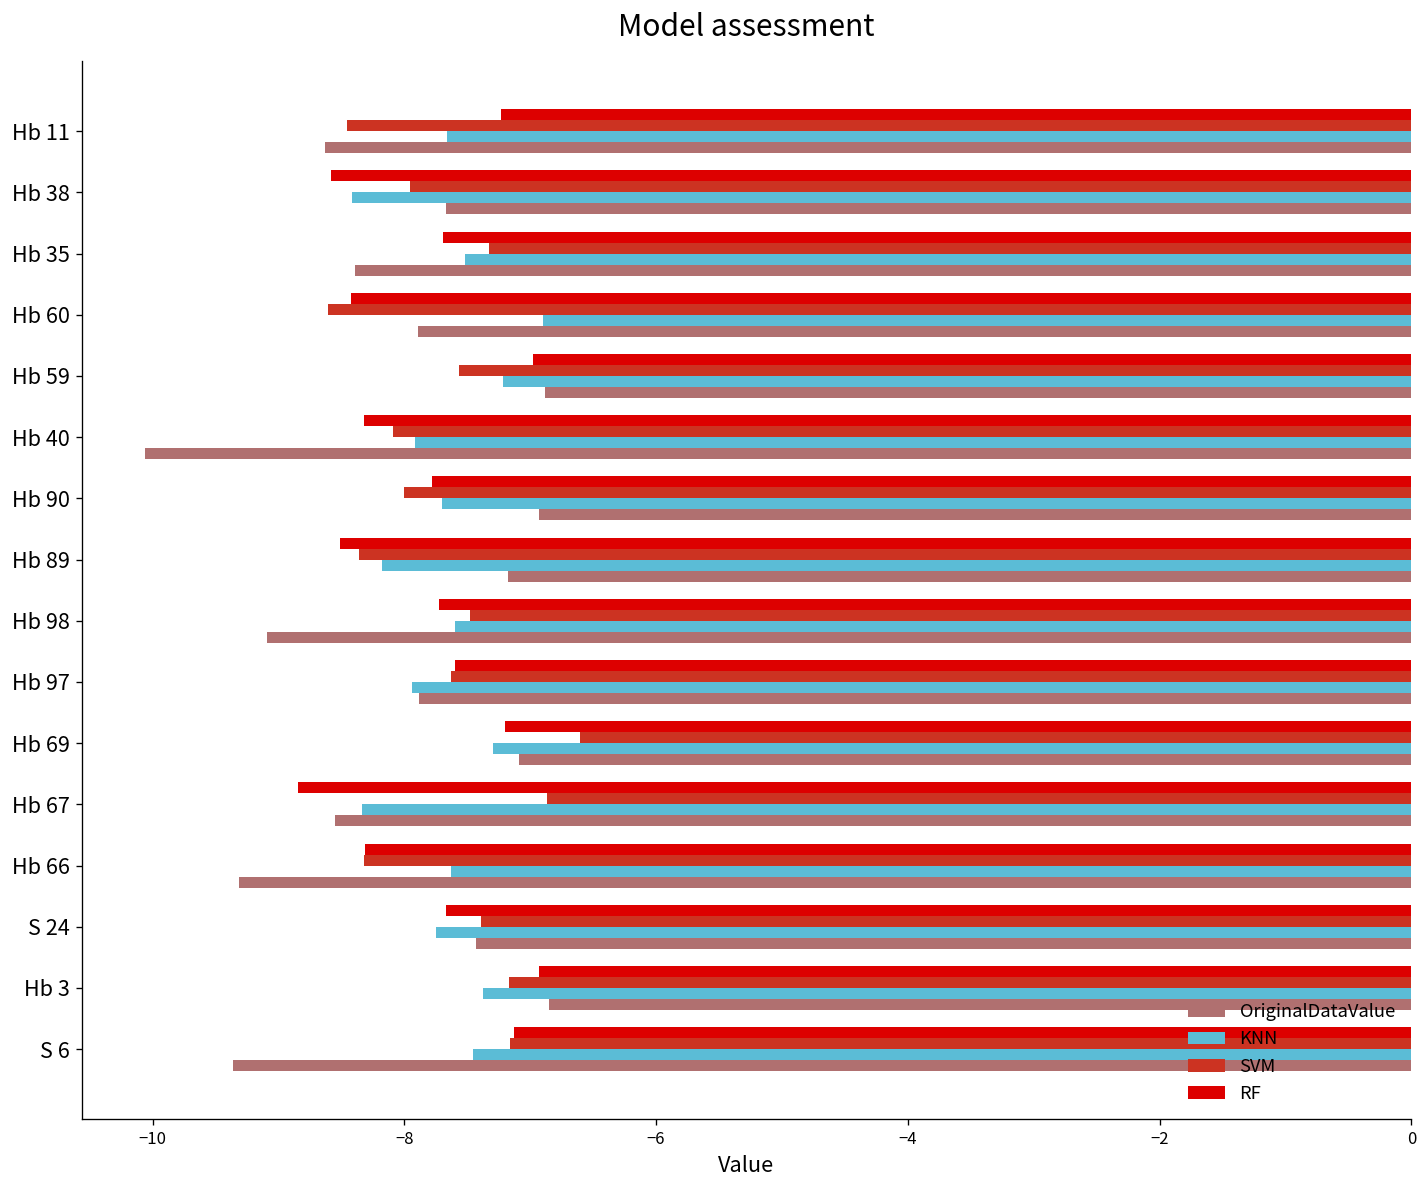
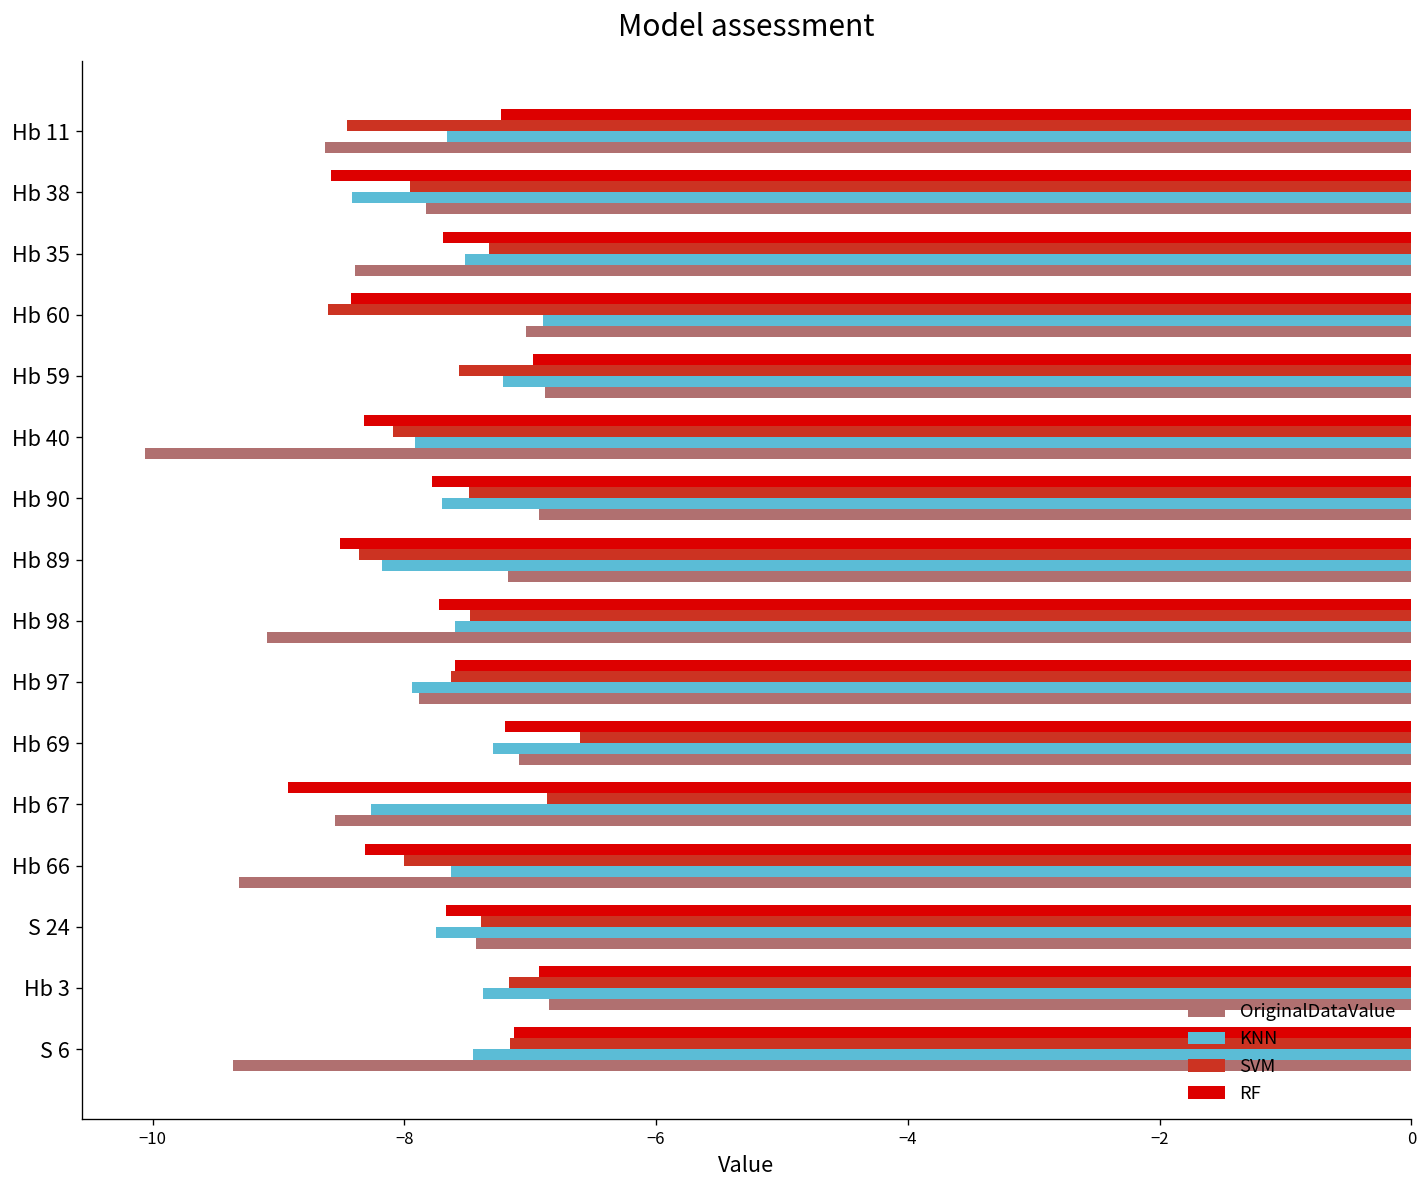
OriginalDataValue, Hb 38: -7.67 -> -7.83
OriginalDataValue, Hb 60: -7.89 -> -7.03
SVM, Hb 90: -8.01 -> -7.49
RF, Hb 67: -8.85 -> -8.92
KNN, Hb 67: -8.34 -> -8.26
SVM, Hb 66: -8.32 -> -8.01
